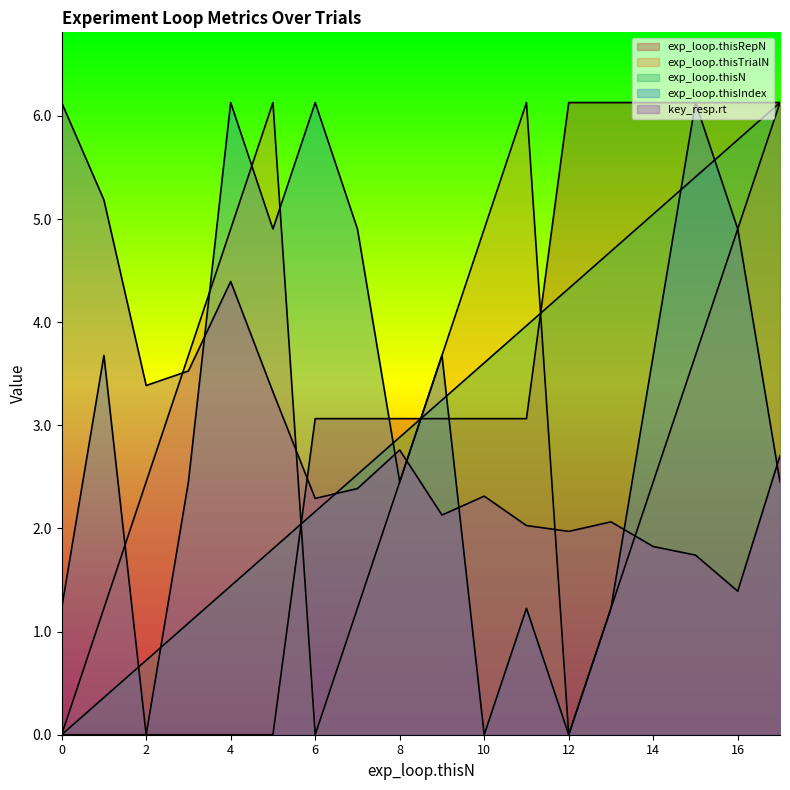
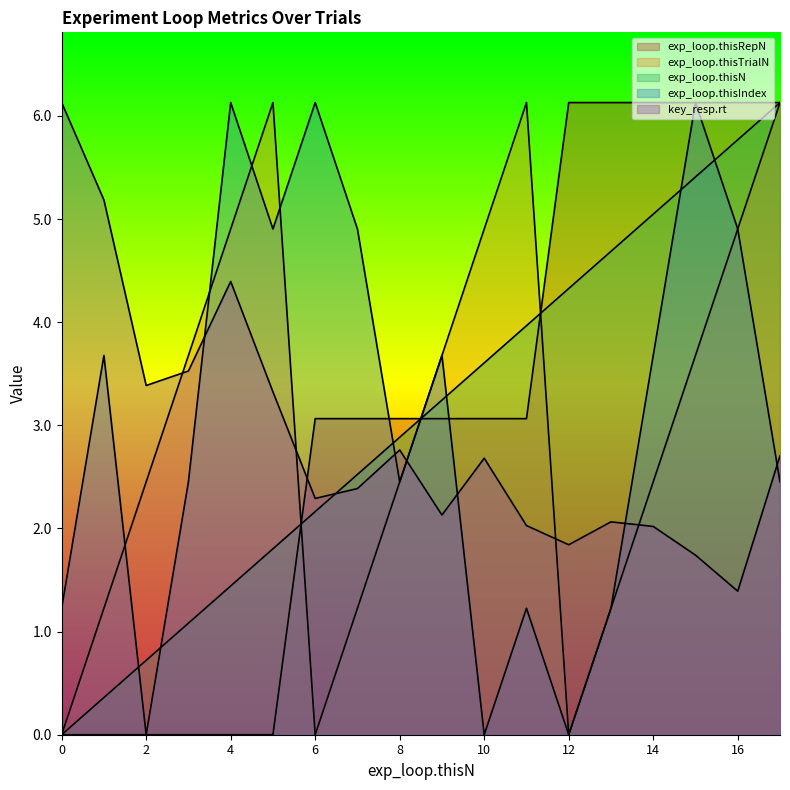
key_resp.rt, 10: 2.31 -> 2.68
key_resp.rt, 12: 1.97 -> 1.84
key_resp.rt, 14: 1.82 -> 2.02
